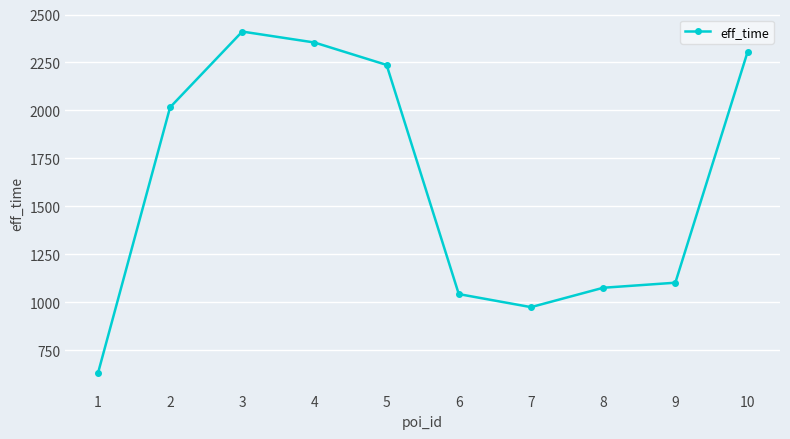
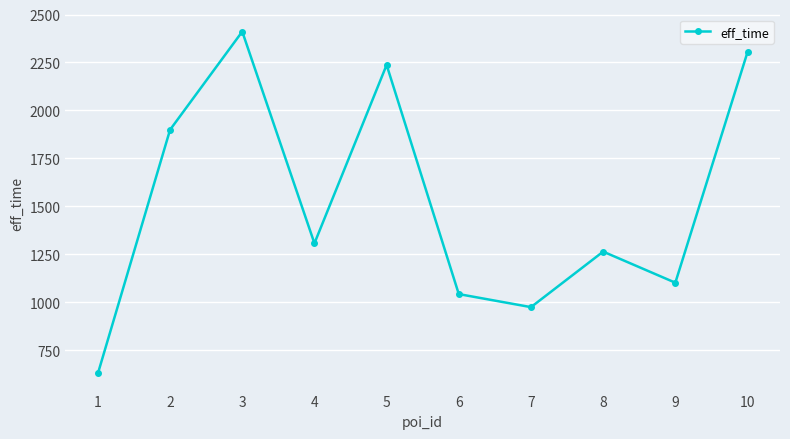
2: 2020 -> 1900
4: 2350 -> 1310
8: 1080 -> 1260
